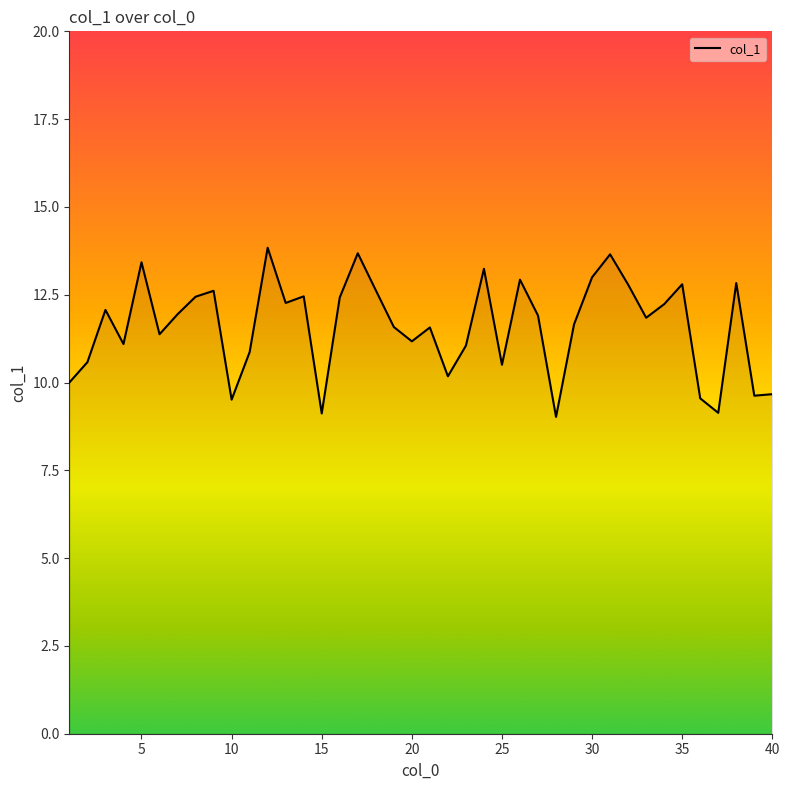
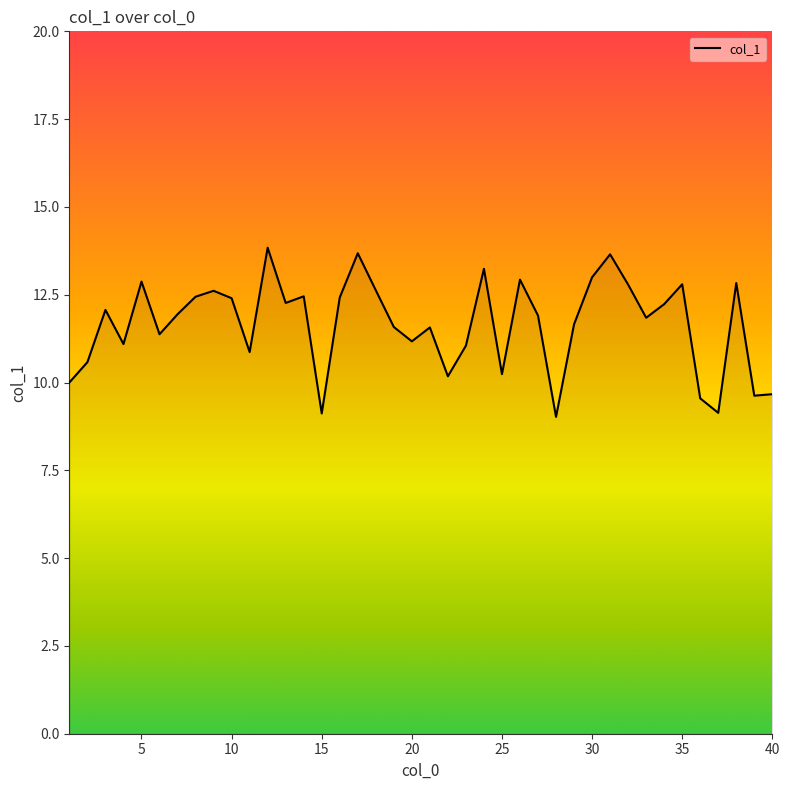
5: 13.4 -> 12.9
10: 9.5 -> 12.4
25: 10.5 -> 10.2
